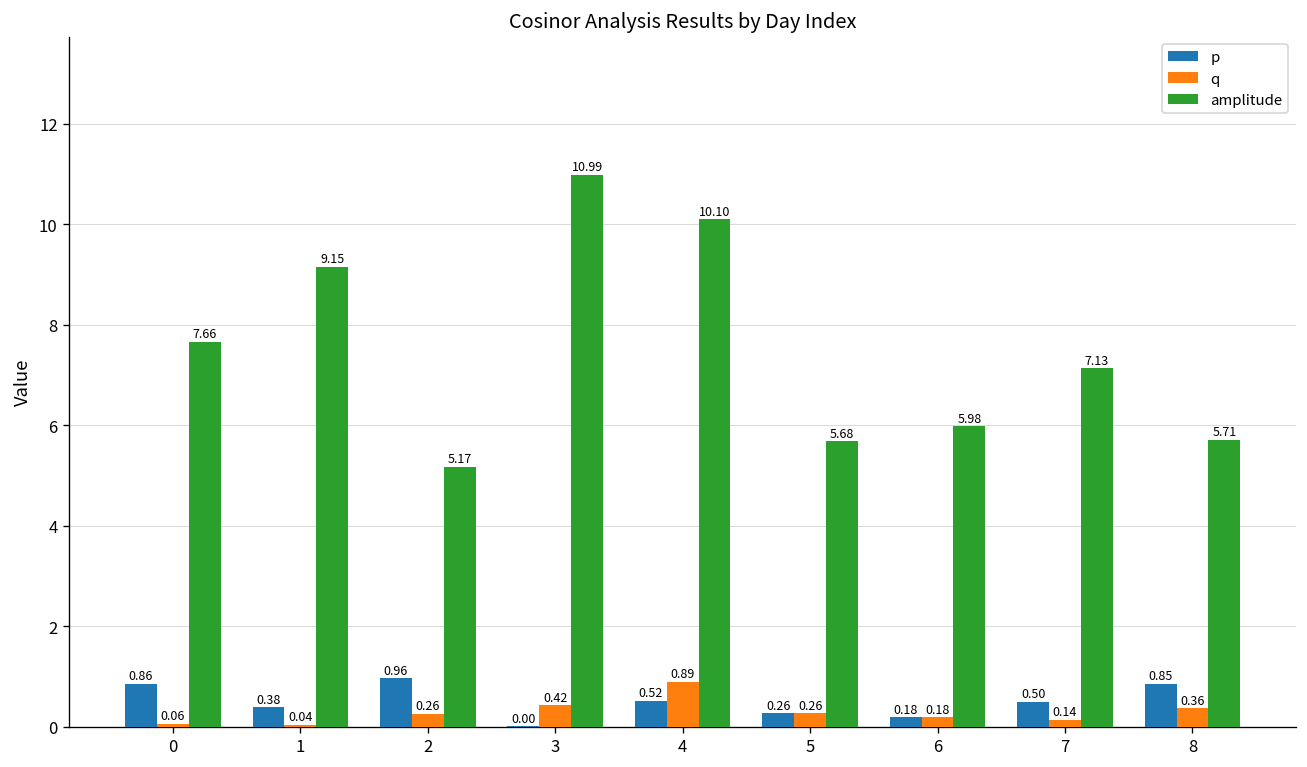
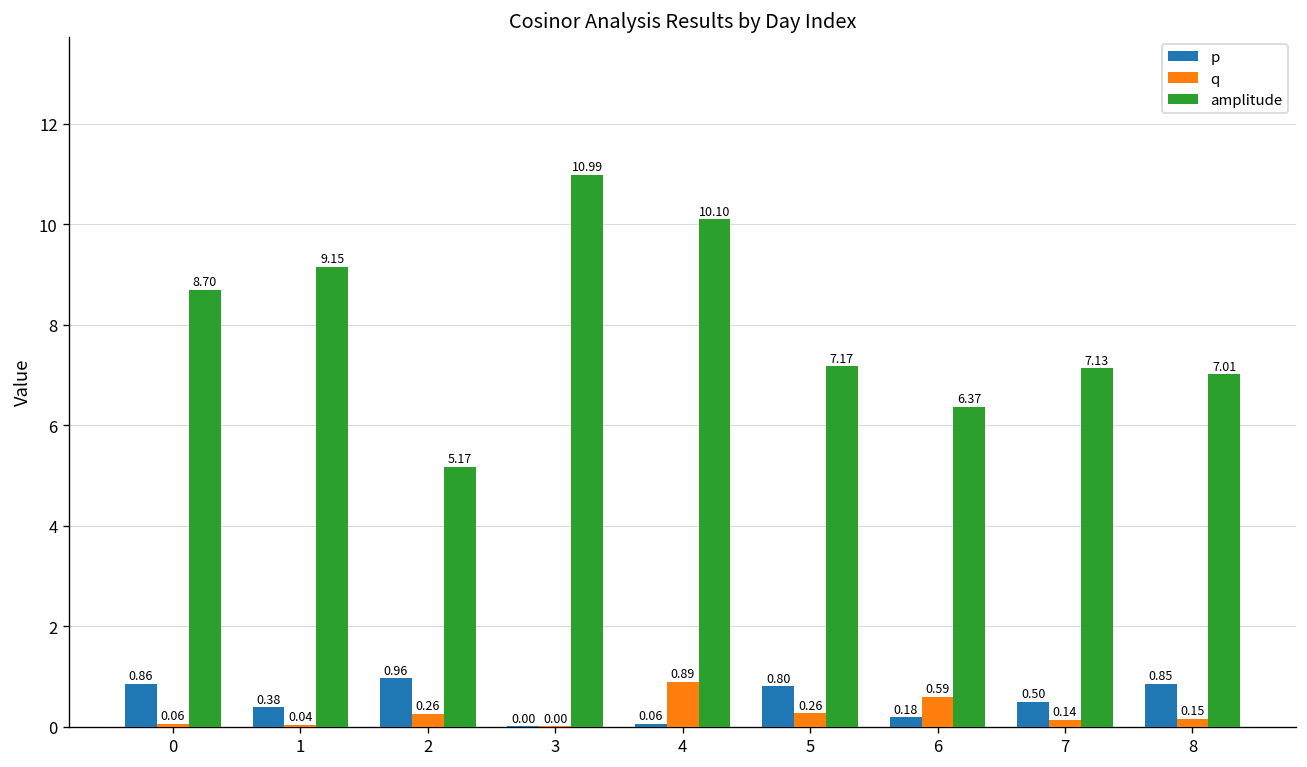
amplitude, 0: 7.66 -> 8.70
q, 3: 0.42 -> 0.00
p, 4: 0.52 -> 0.06
p, 5: 0.26 -> 0.80
amplitude, 5: 5.68 -> 7.17
q, 6: 0.18 -> 0.59
amplitude, 6: 5.98 -> 6.37
q, 8: 0.36 -> 0.15
amplitude, 8: 5.71 -> 7.01
